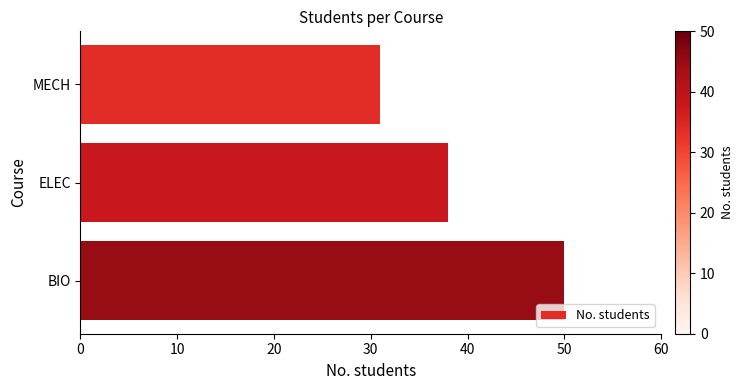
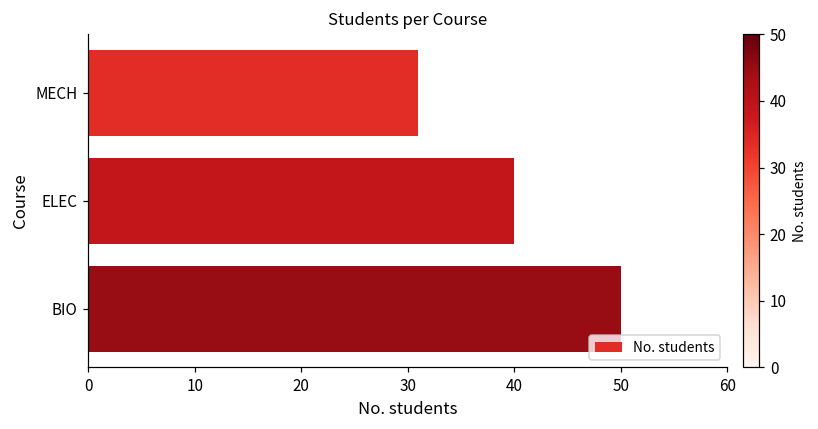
ELEC: 38 -> 40
